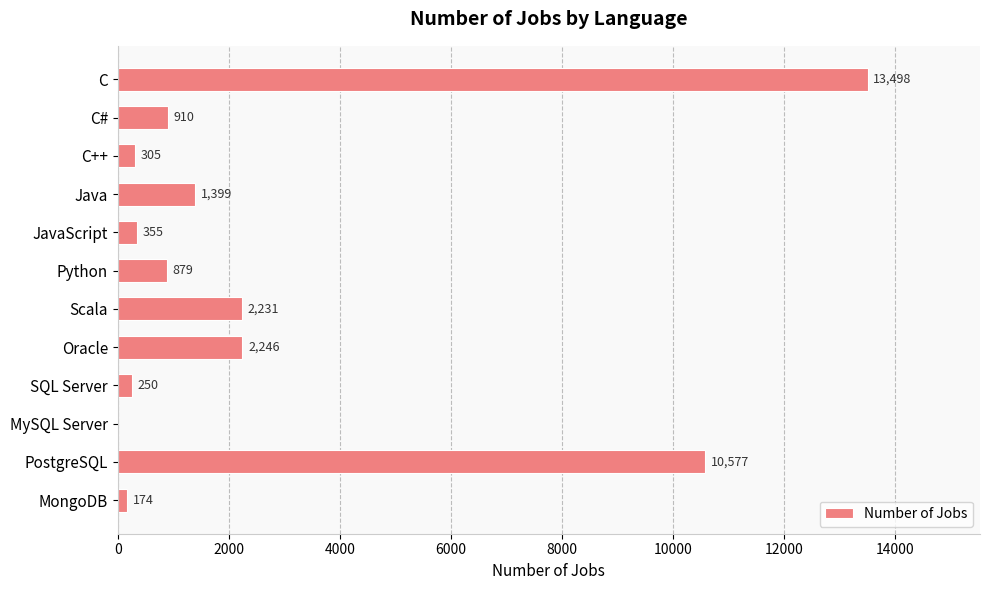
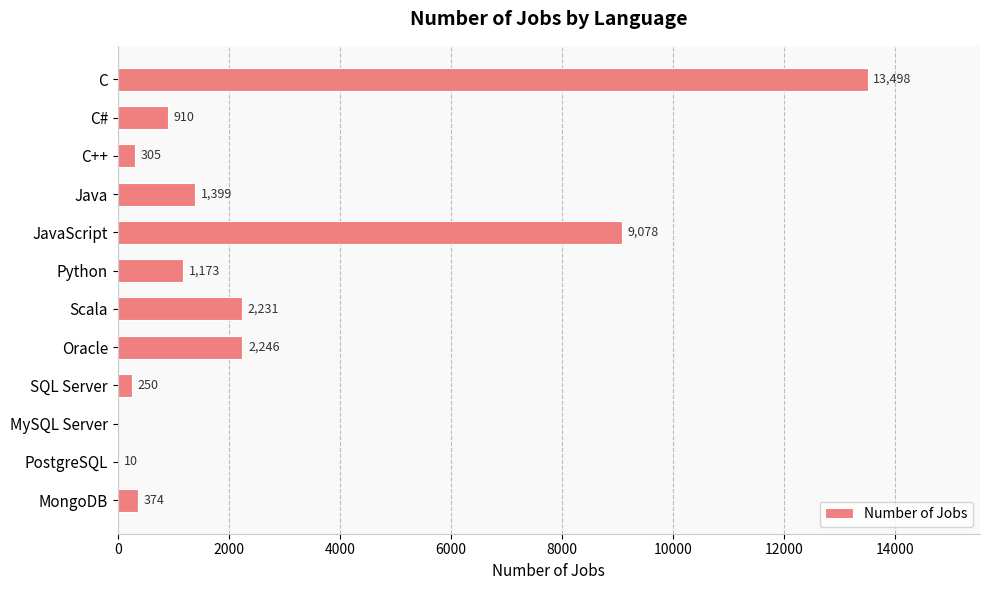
JavaScript: 355 -> 9,078
Python: 879 -> 1,173
PostgreSQL: 10,577 -> 10
MongoDB: 174 -> 374
